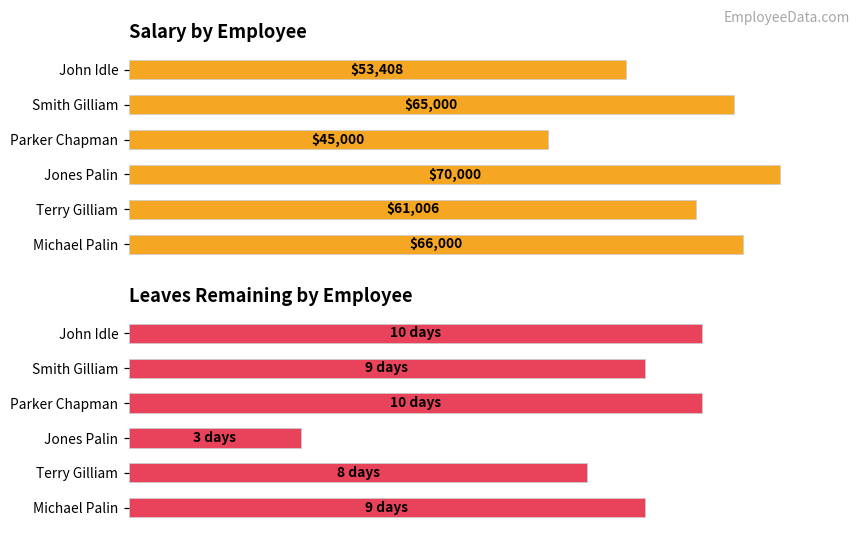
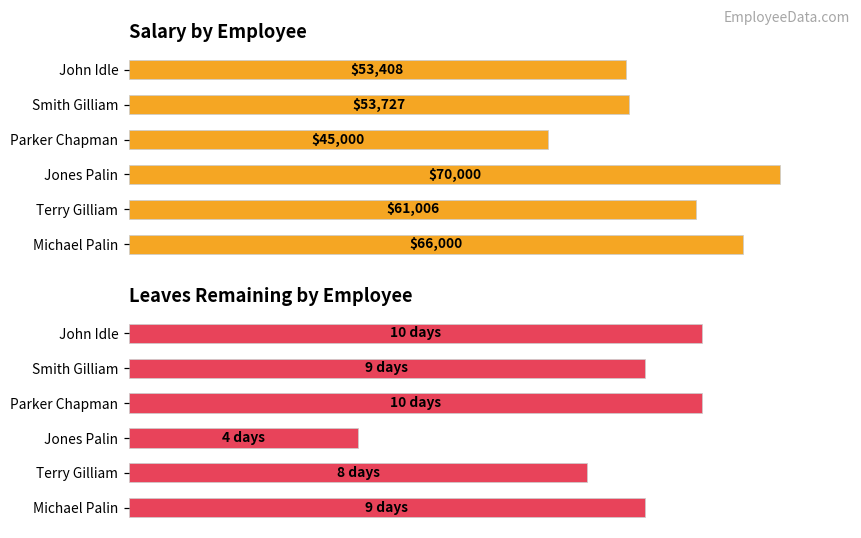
Salary by Employee, Smith Gilliam: $65,000 -> $53,727
Leaves Remaining by Employee, Jones Palin: 3 -> 4
